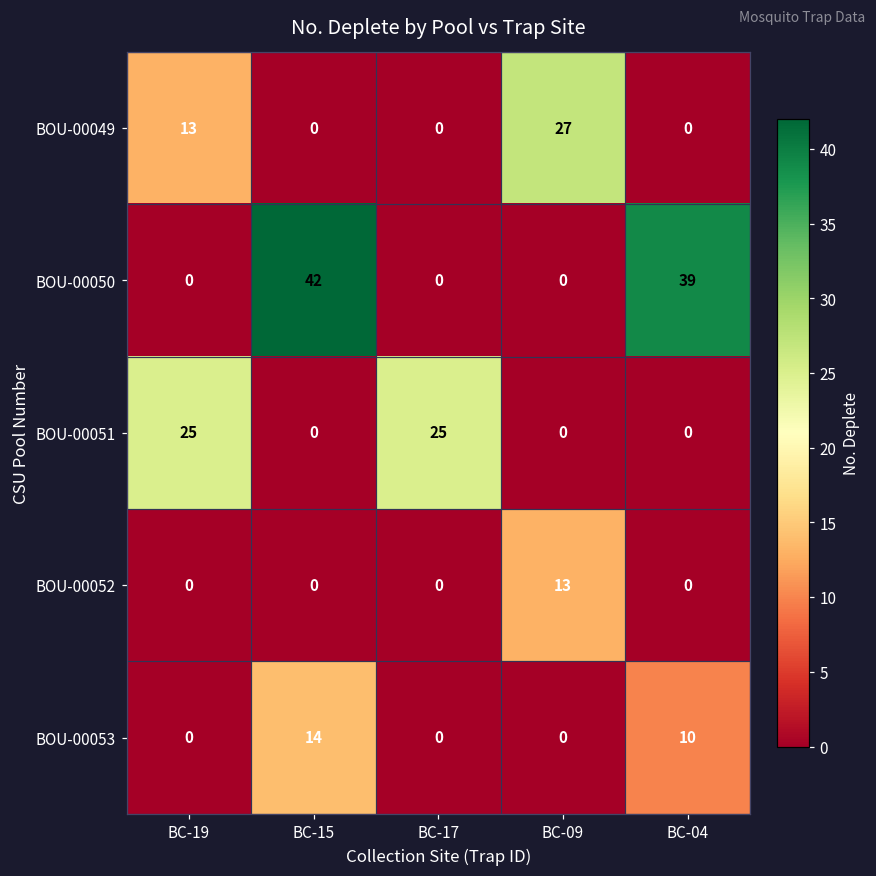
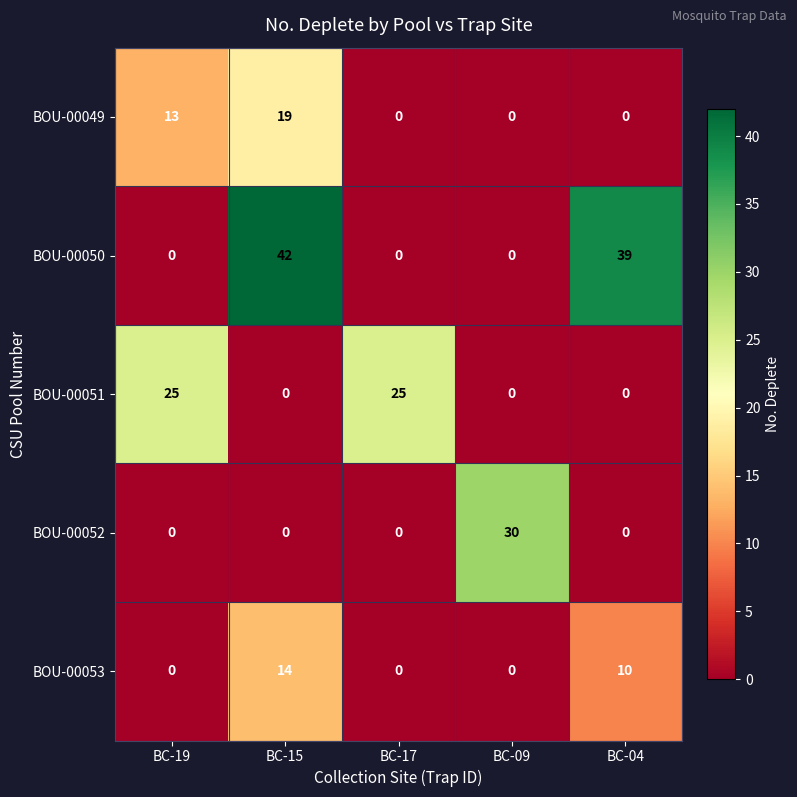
BOU-00049, BC-15: 0 -> 19
BOU-00049, BC-09: 27 -> 0
BOU-00052, BC-09: 13 -> 30
